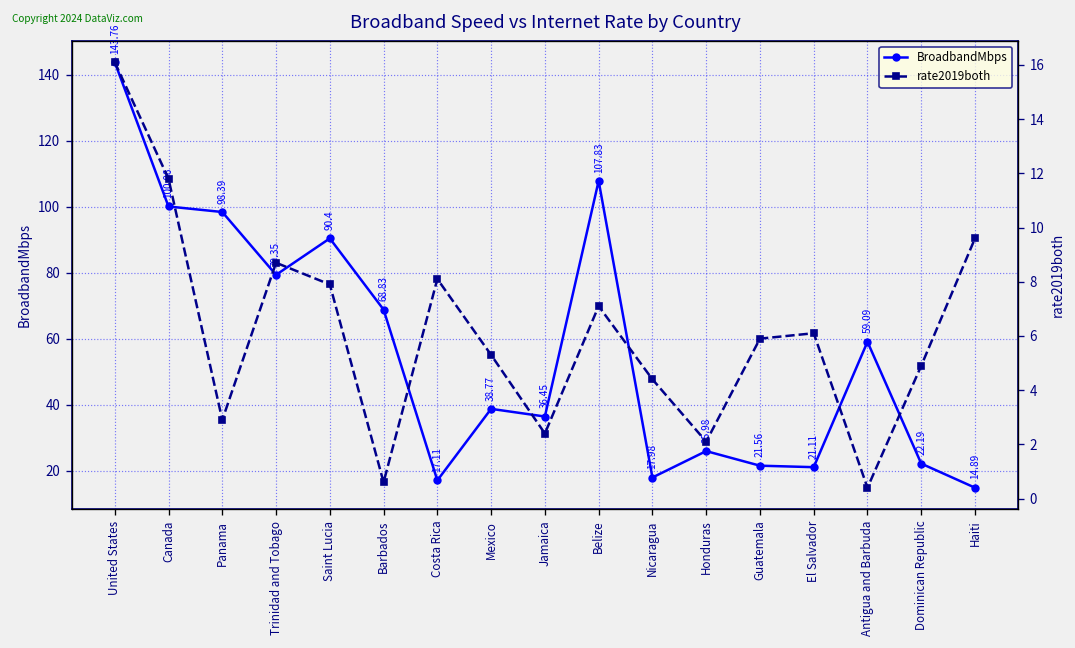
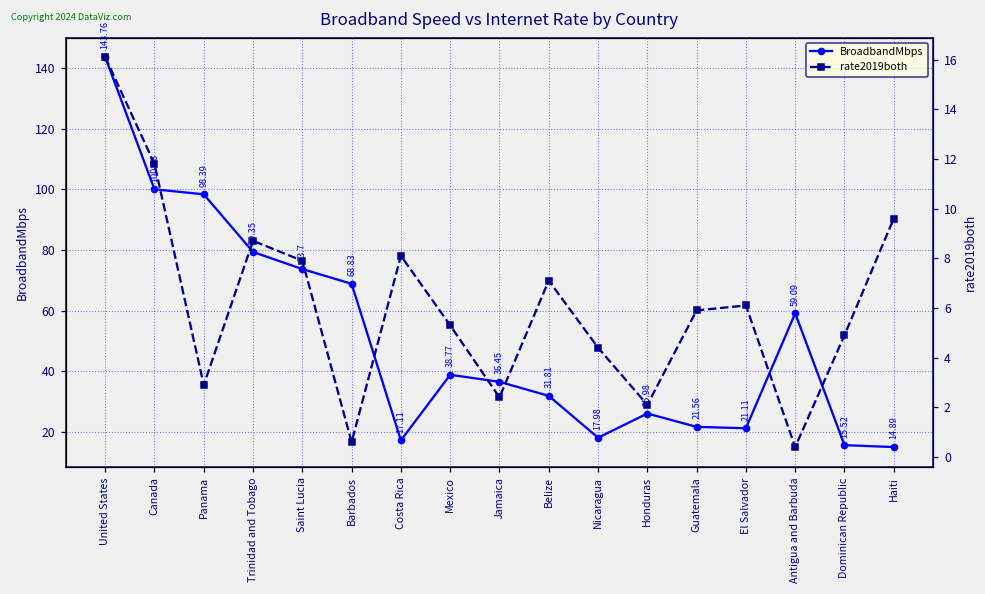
BroadbandMbps, Saint Lucia: 90.4 -> 73.7
BroadbandMbps, Belize: 107.83 -> 31.81
BroadbandMbps, Dominican Republic: 22.19 -> 15.52
